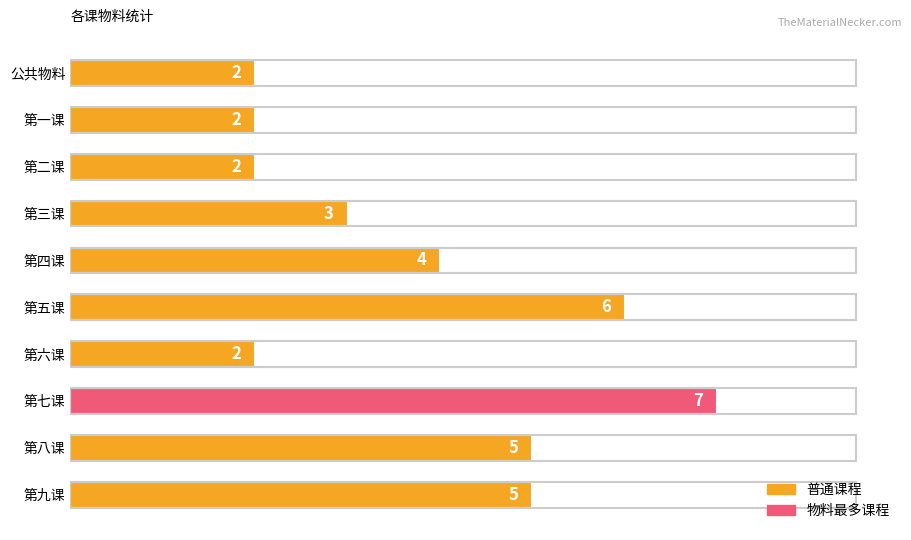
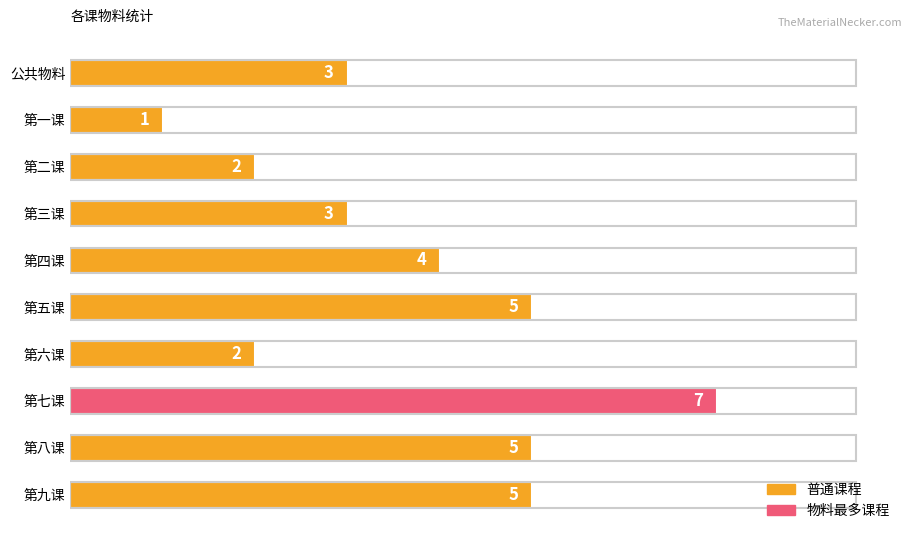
公共物料: 2 -> 3
第一课: 2 -> 1
第五课: 6 -> 5
